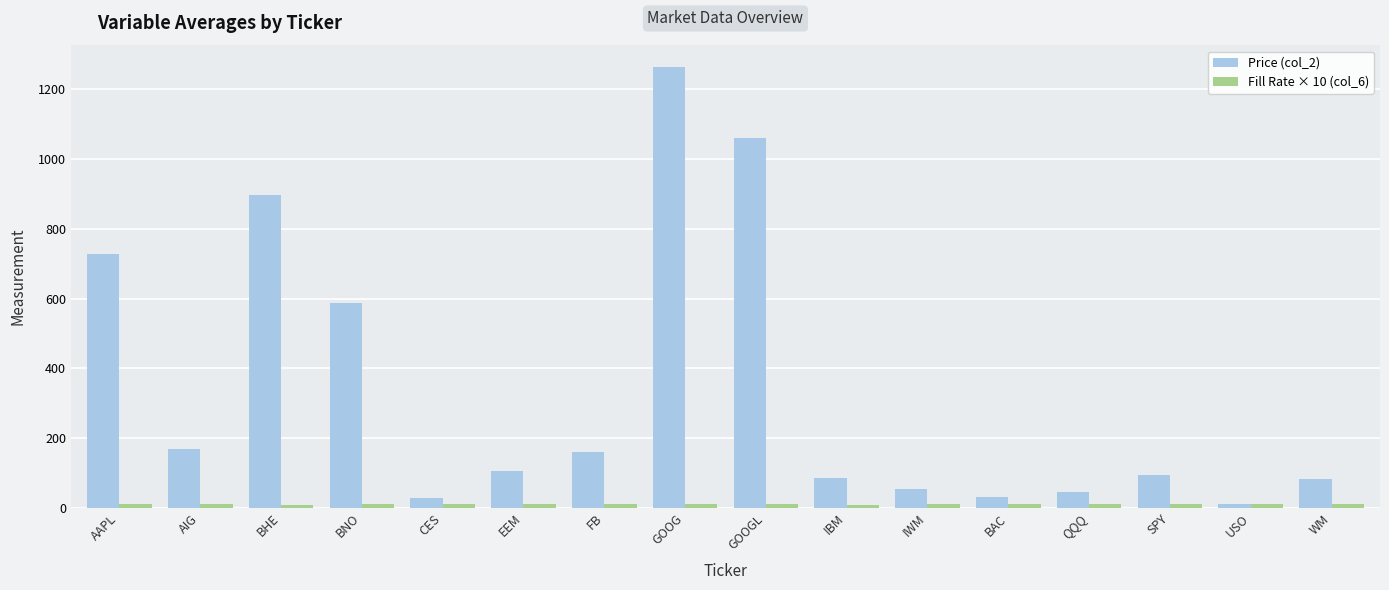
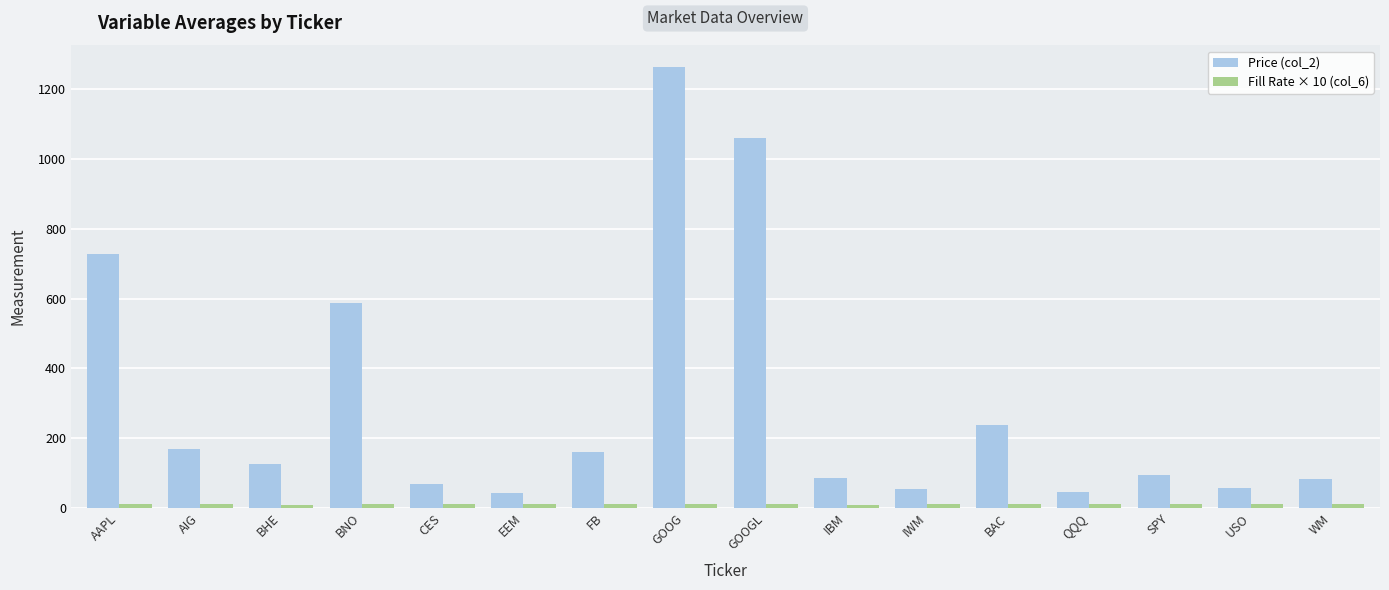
Price (col_2), BHE: 900 -> 120
Price (col_2), CES: 30 -> 70
Price (col_2), EEM: 110 -> 40
Price (col_2), BAC: 30 -> 240
Price (col_2), USO: 10 -> 60
